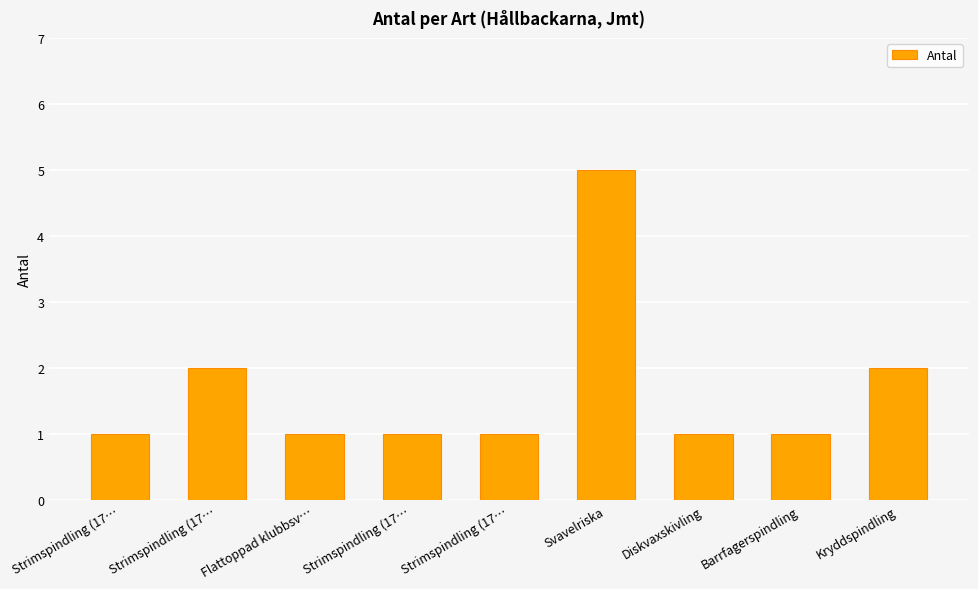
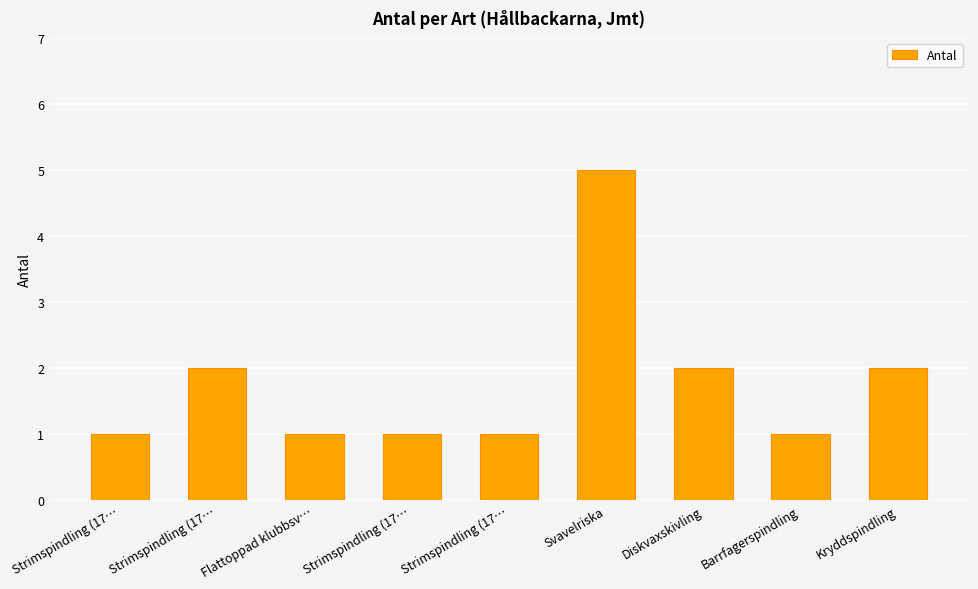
Diskvaxskivling: 1 -> 2
